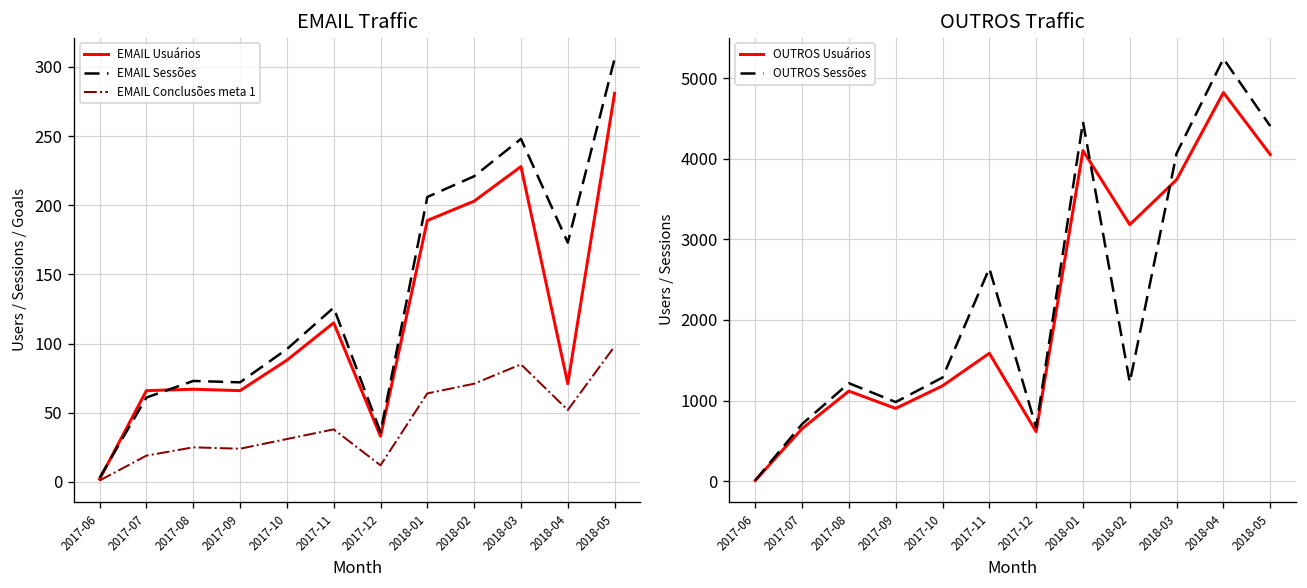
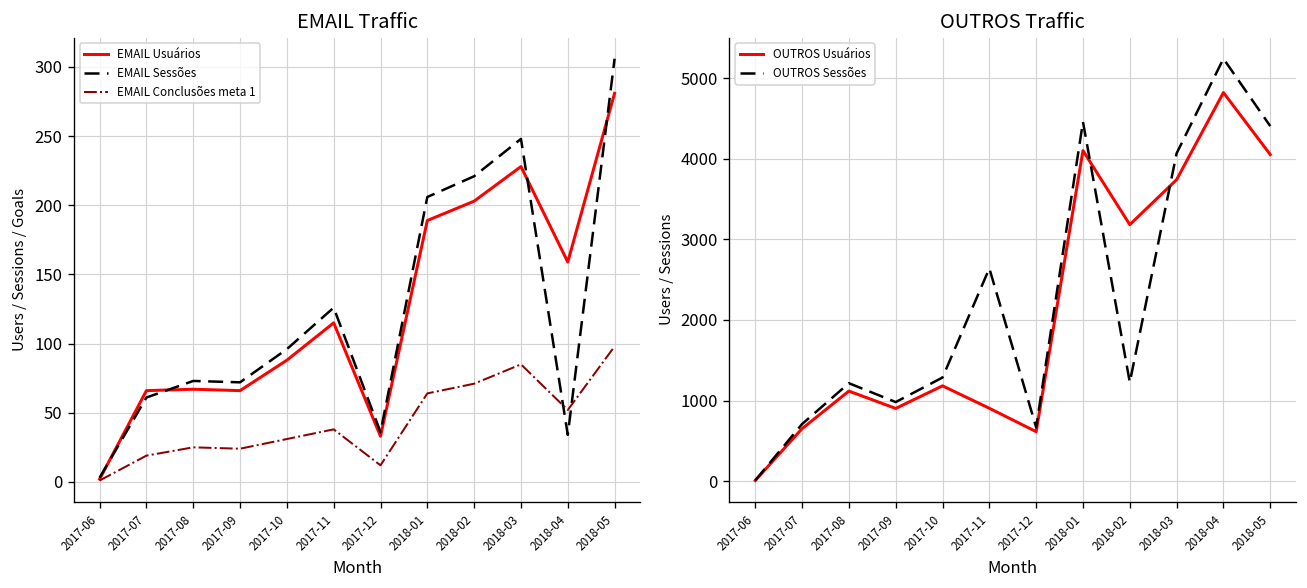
EMAIL Traffic, EMAIL Usuários, 2018-04: 71 -> 159
EMAIL Traffic, EMAIL Sessões, 2018-04: 173 -> 34
OUTROS Traffic, OUTROS Usuários, 2017-11: 1600 -> 900
